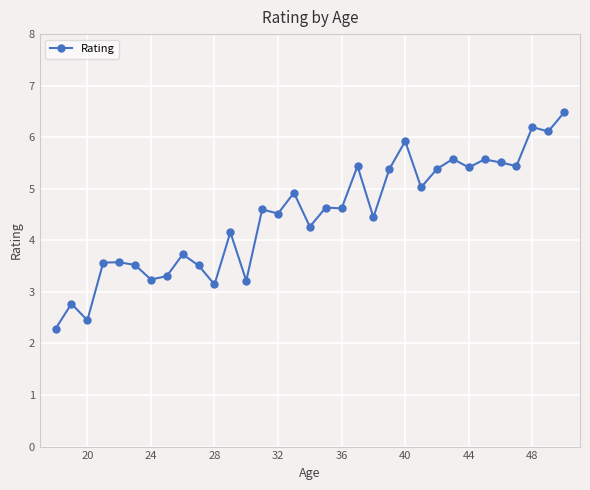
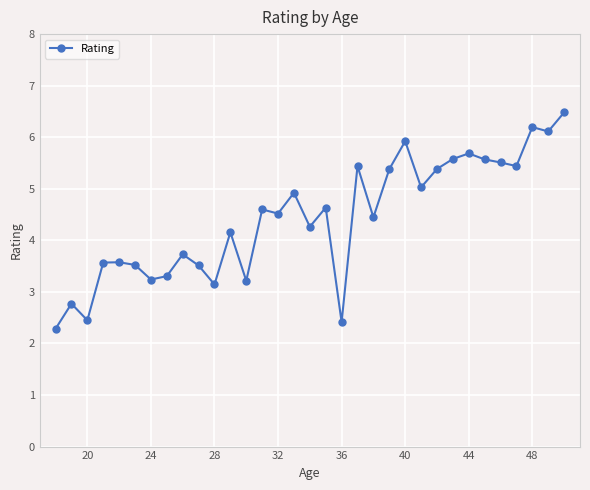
36: 4.6 -> 2.4
44: 5.4 -> 5.7
